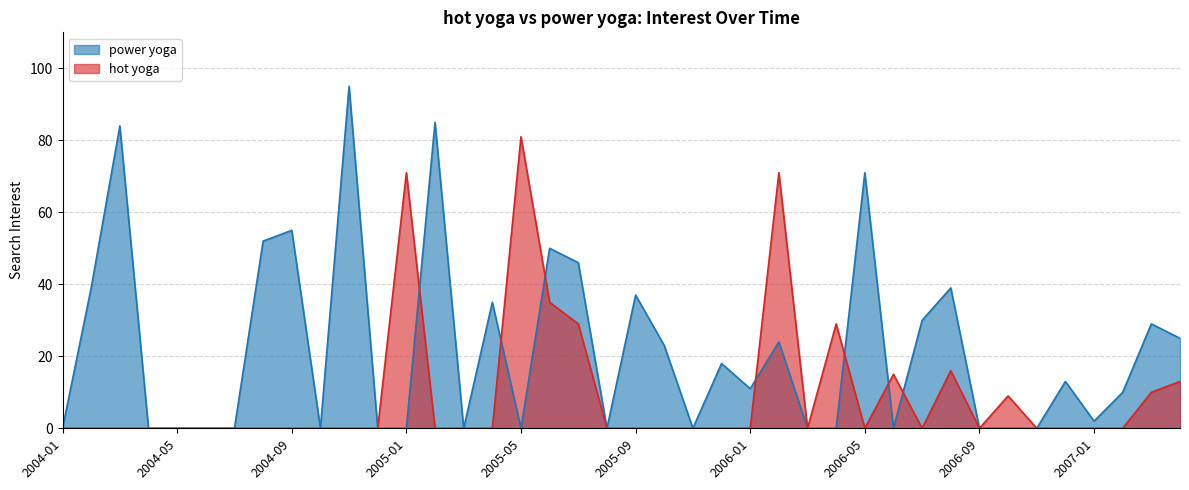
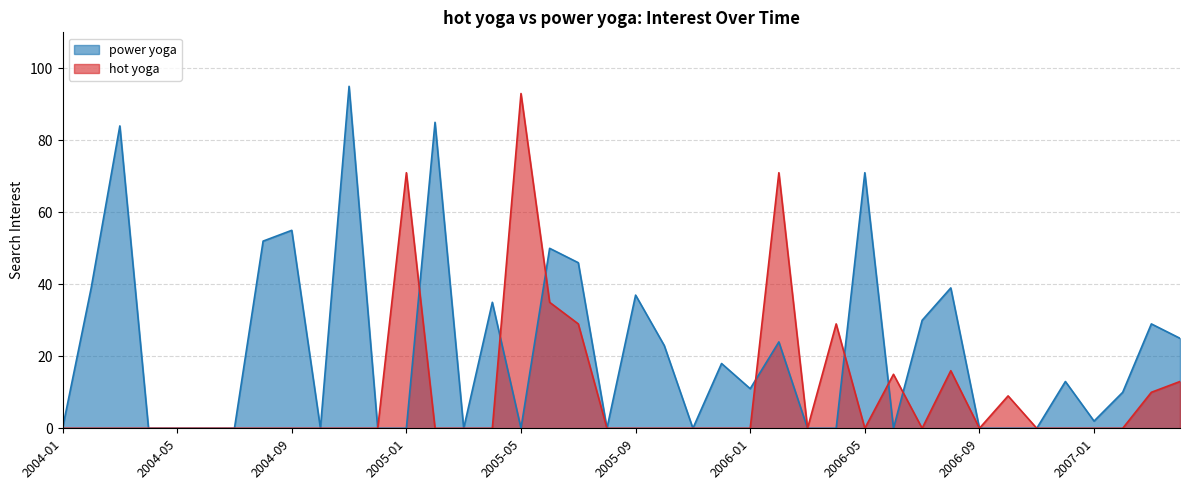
hot yoga, 2005-05: 81 -> 93
